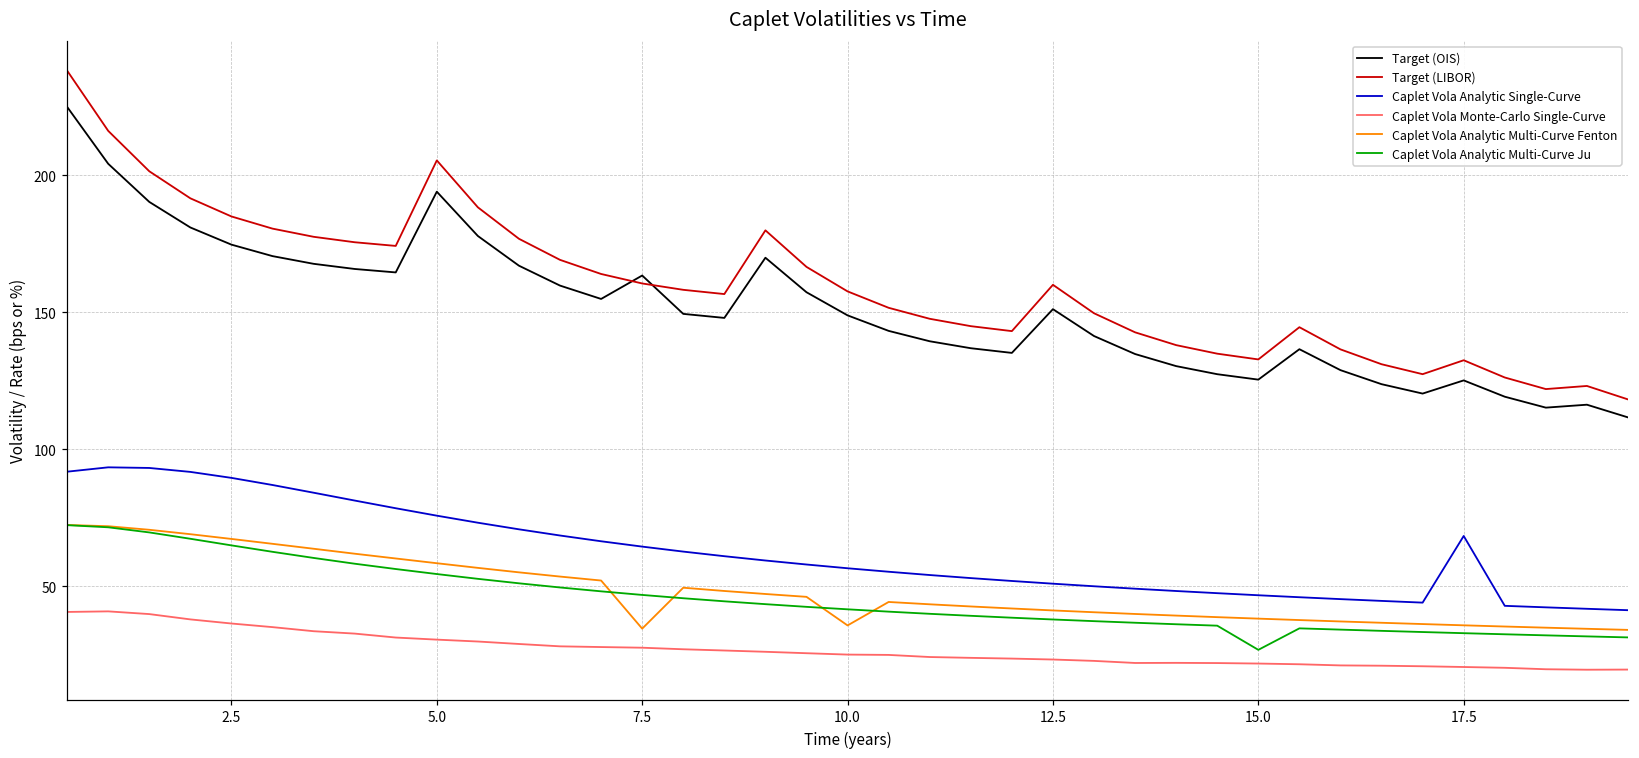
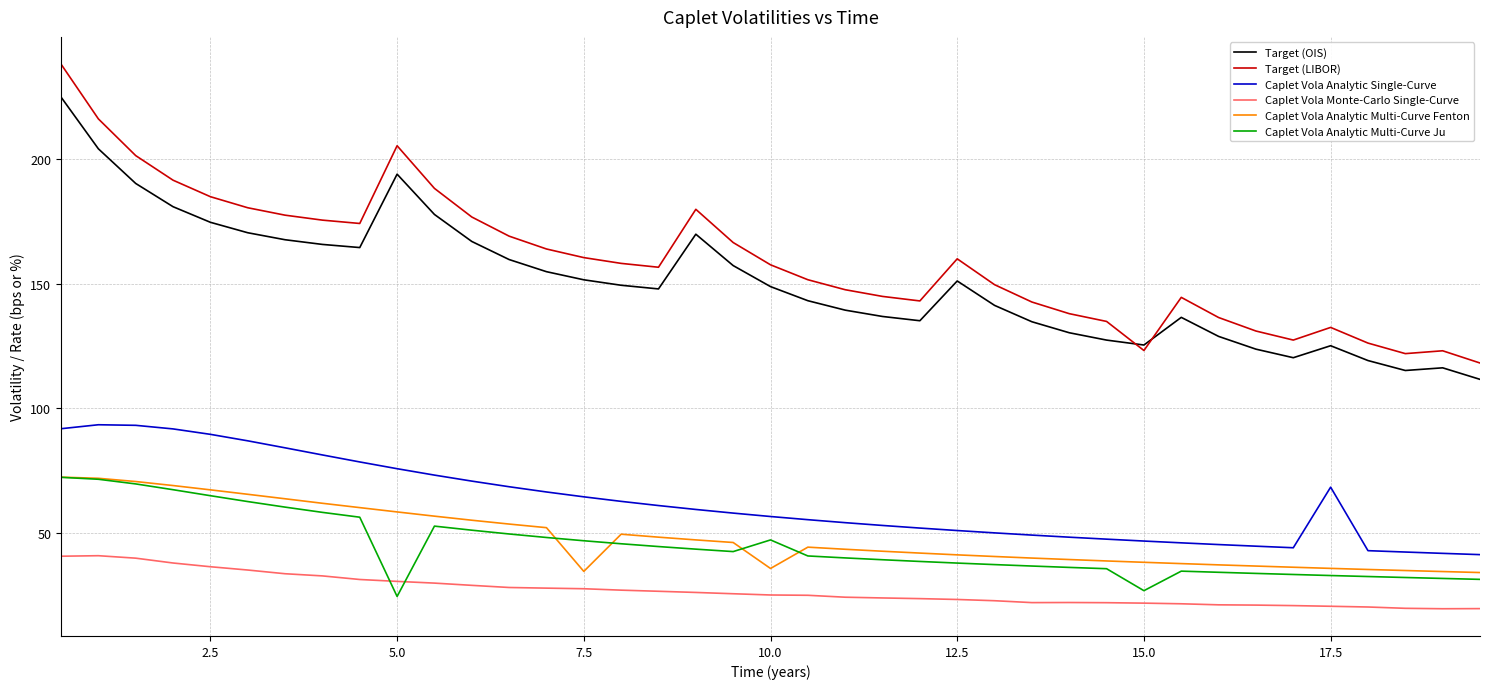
Caplet Vola Analytic Multi-Curve Ju, 5.0: 54 -> 24
Target (OIS), 7.5: 163 -> 152
Caplet Vola Analytic Multi-Curve Ju, 10.0: 42 -> 47
Target (LIBOR), 15.0: 133 -> 123
